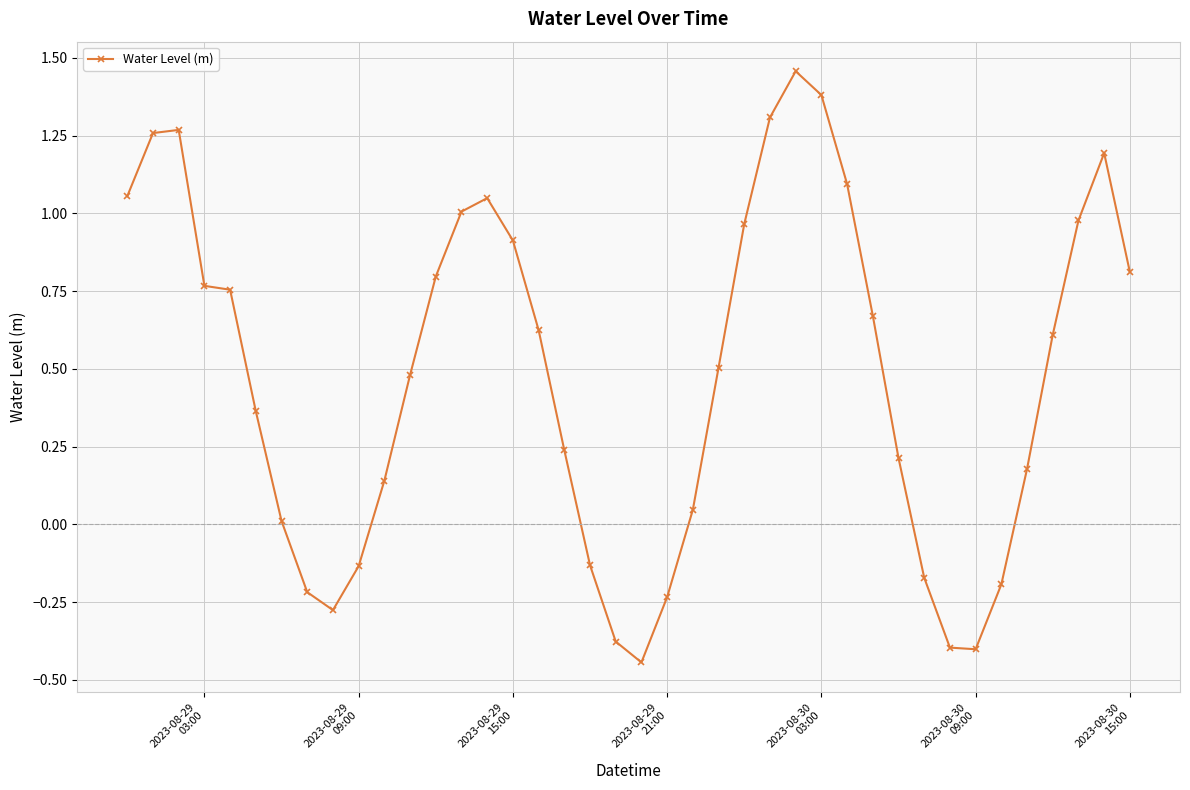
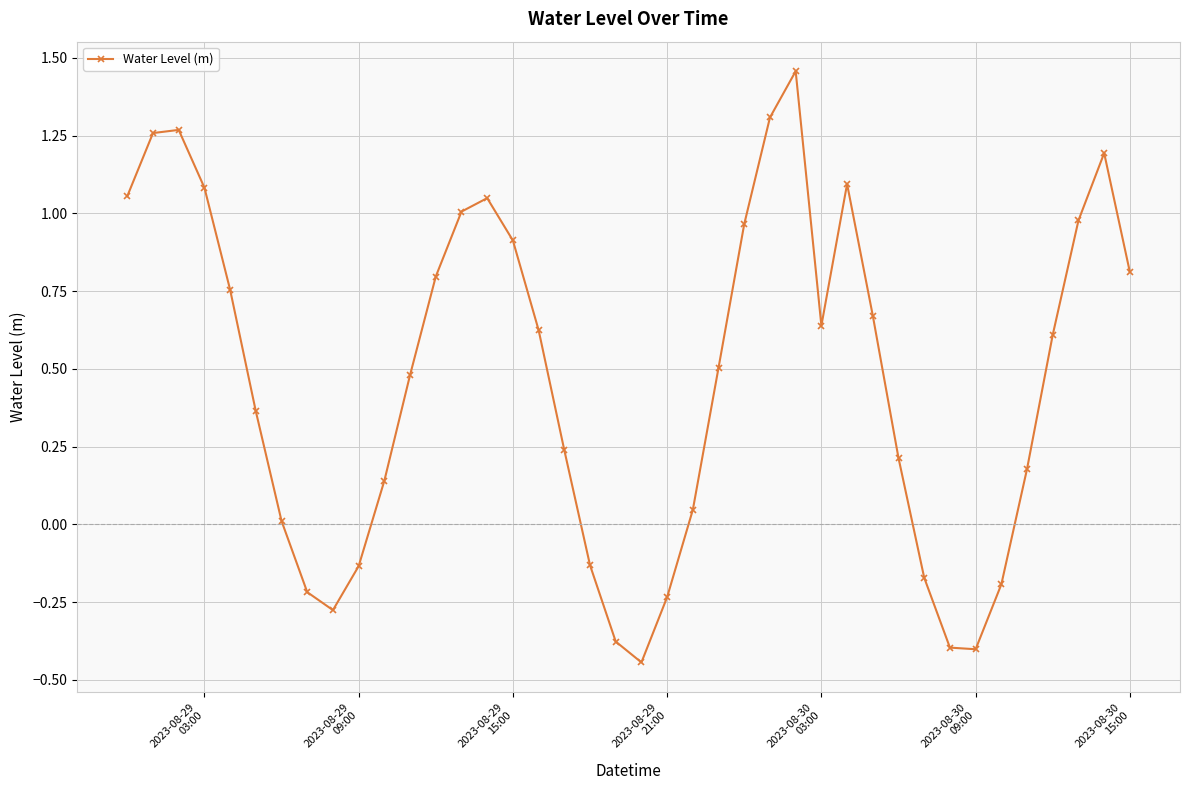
2023-08-29 03:00: 0.77 -> 1.08
2023-08-30 03:00: 1.38 -> 0.64
